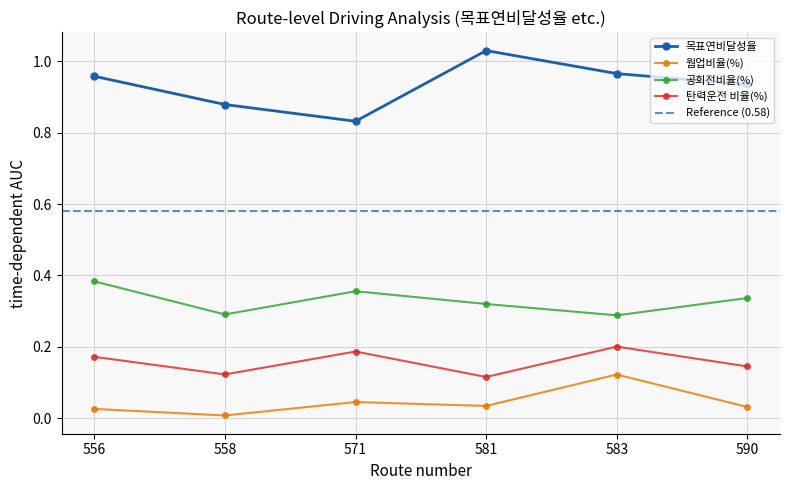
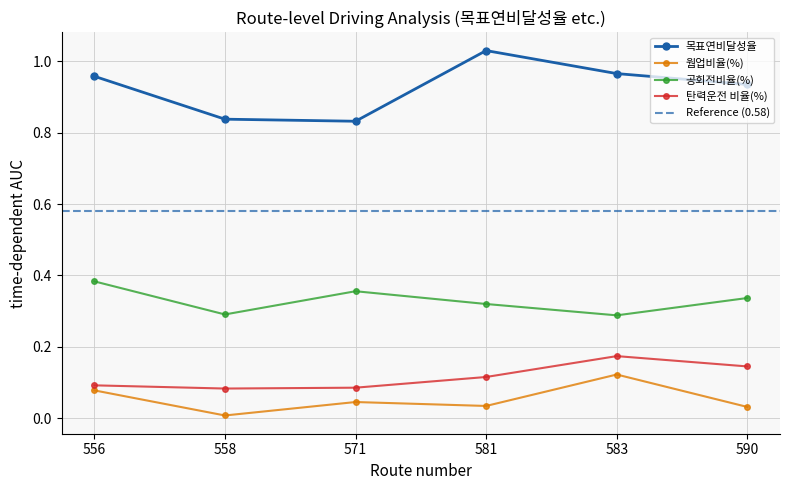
웜업비율(%), 556: 0.03 -> 0.08
탄력운전 비율(%), 556: 0.17 -> 0.09
목표연비달성율, 558: 0.88 -> 0.84
탄력운전 비율(%), 558: 0.12 -> 0.08
탄력운전 비율(%), 571: 0.19 -> 0.09
탄력운전 비율(%), 583: 0.20 -> 0.17
